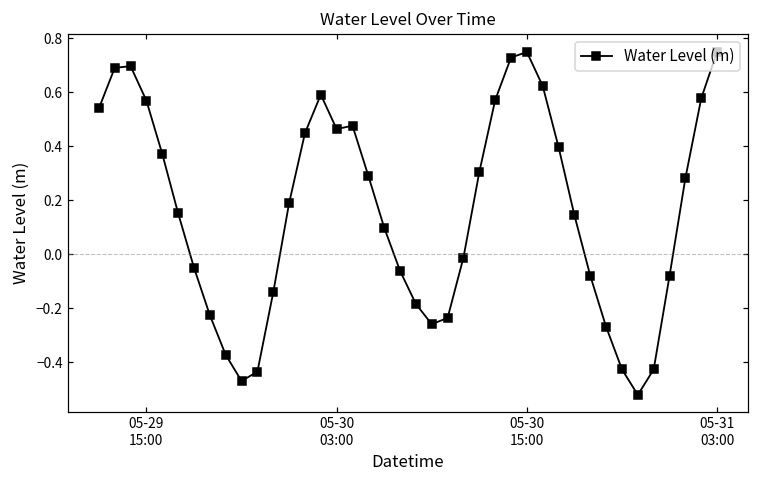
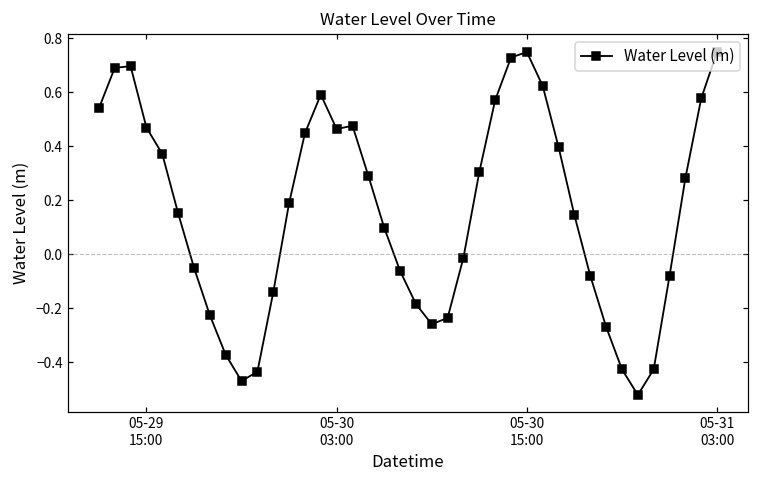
05-29 15:00: 0.57 -> 0.47
